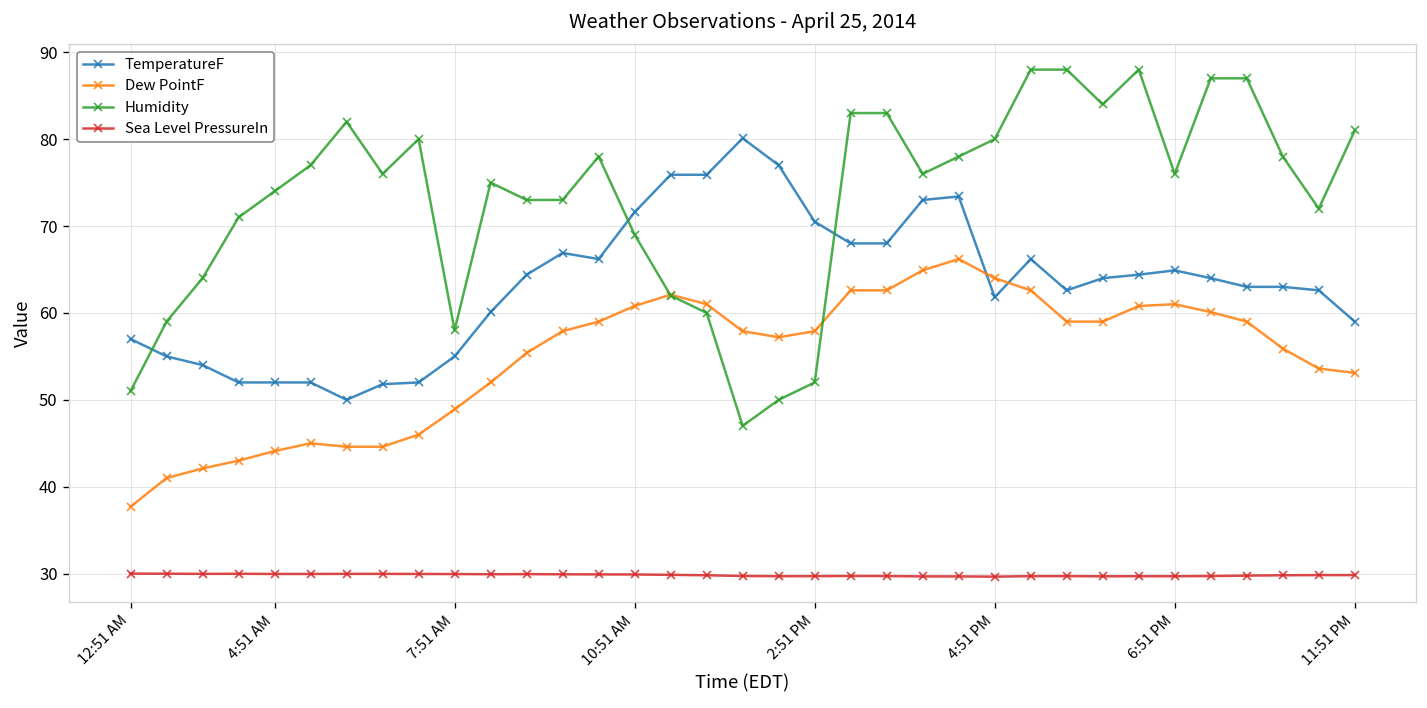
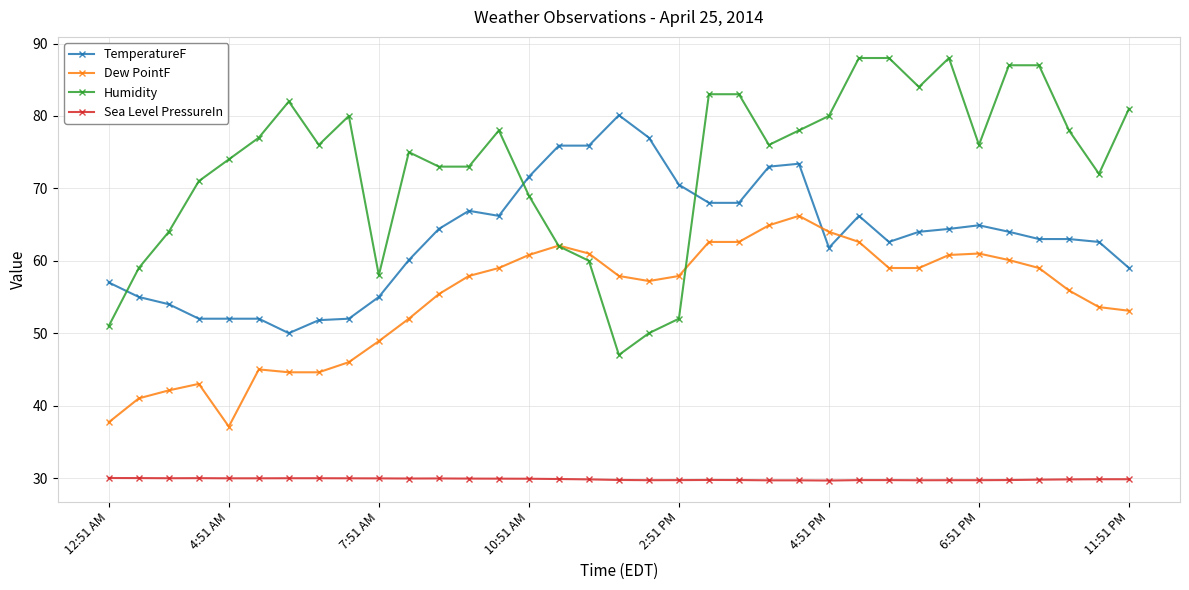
Dew PointF, 4:51 AM: 44 -> 37
